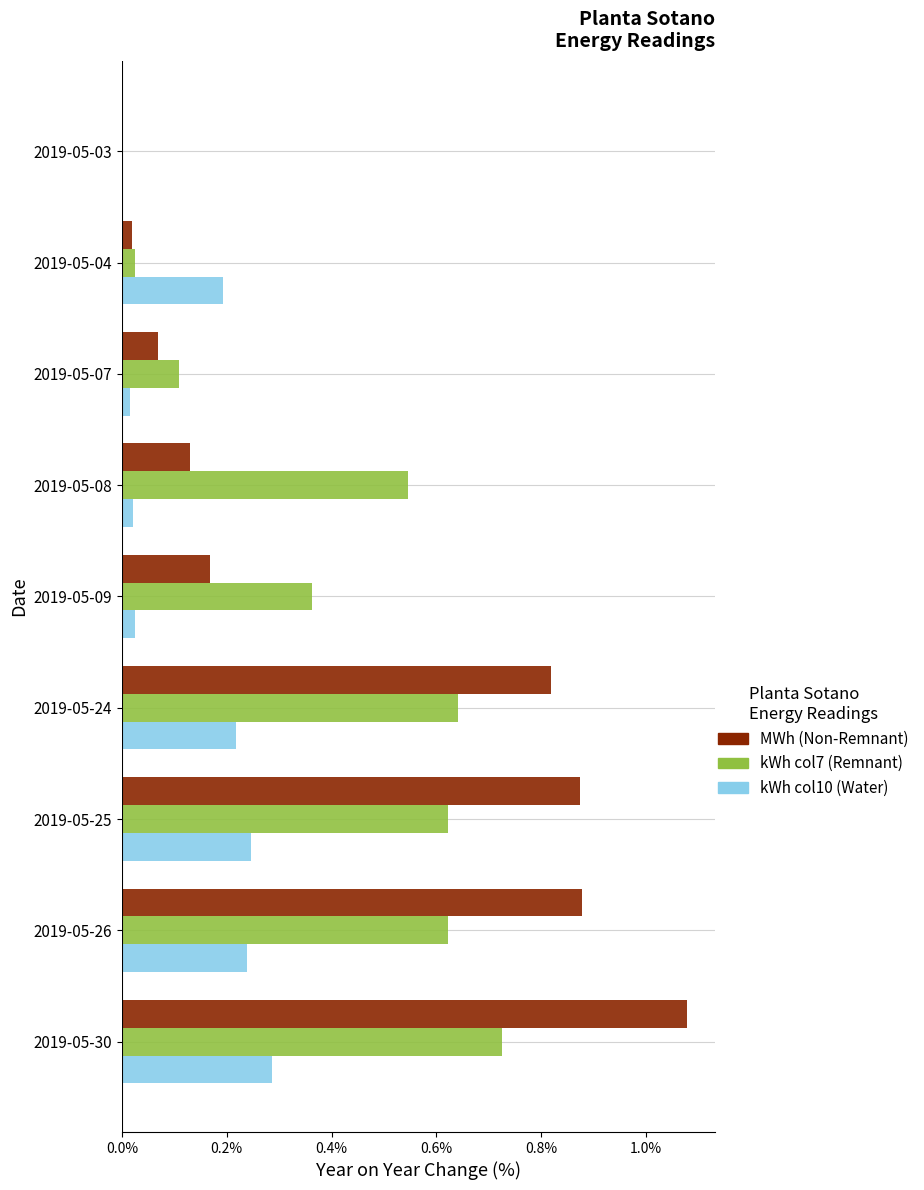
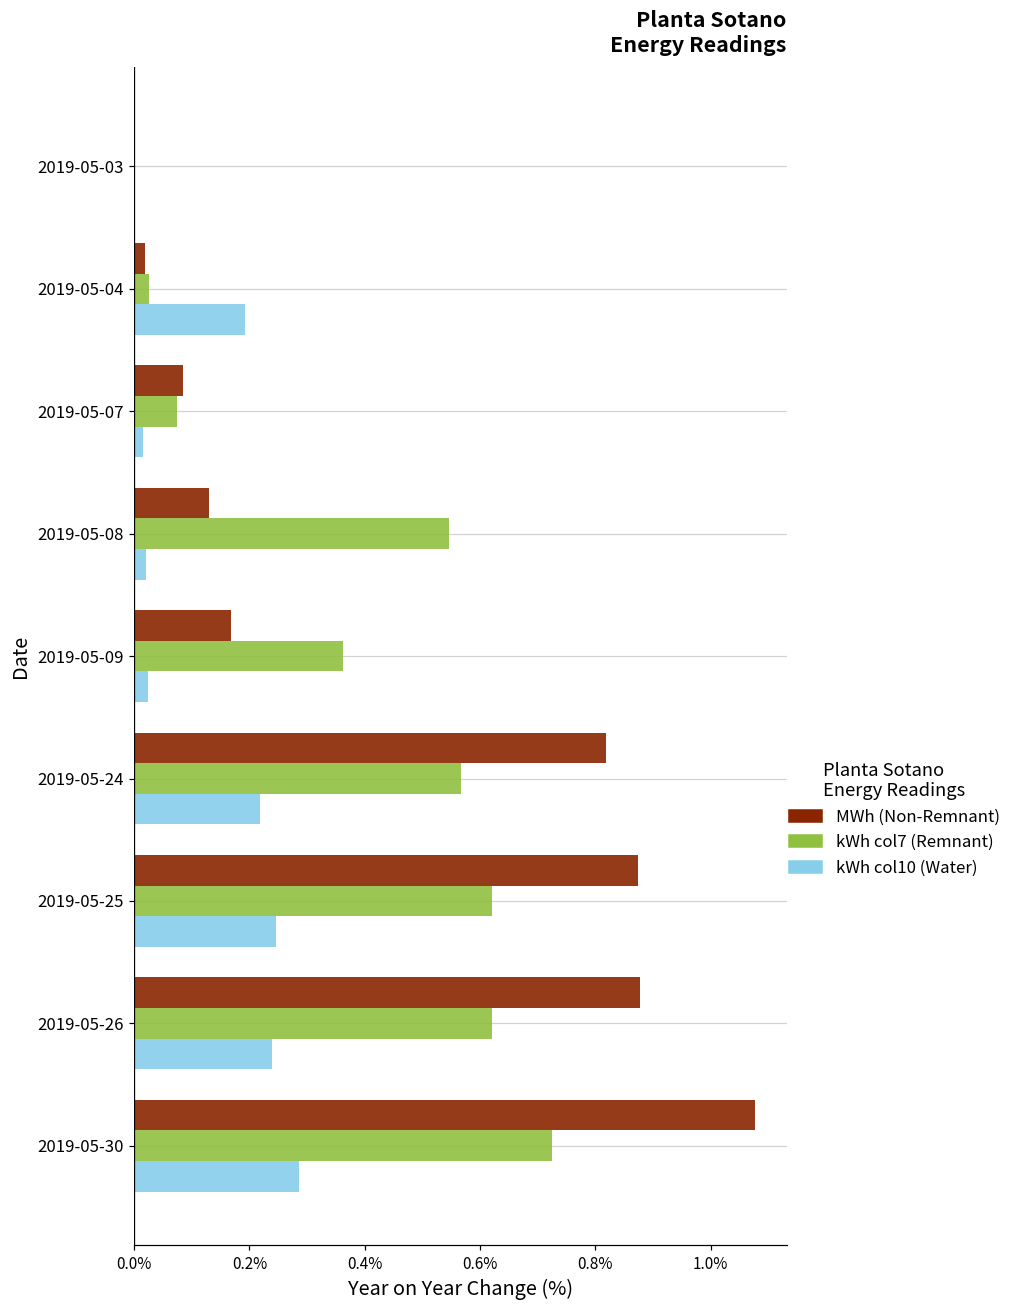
MWh (Non-Remnant), 2019-05-07: 0.07% -> 0.09%
kWh col7 (Remnant), 2019-05-07: 0.11% -> 0.07%
kWh col7 (Remnant), 2019-05-24: 0.64% -> 0.57%
